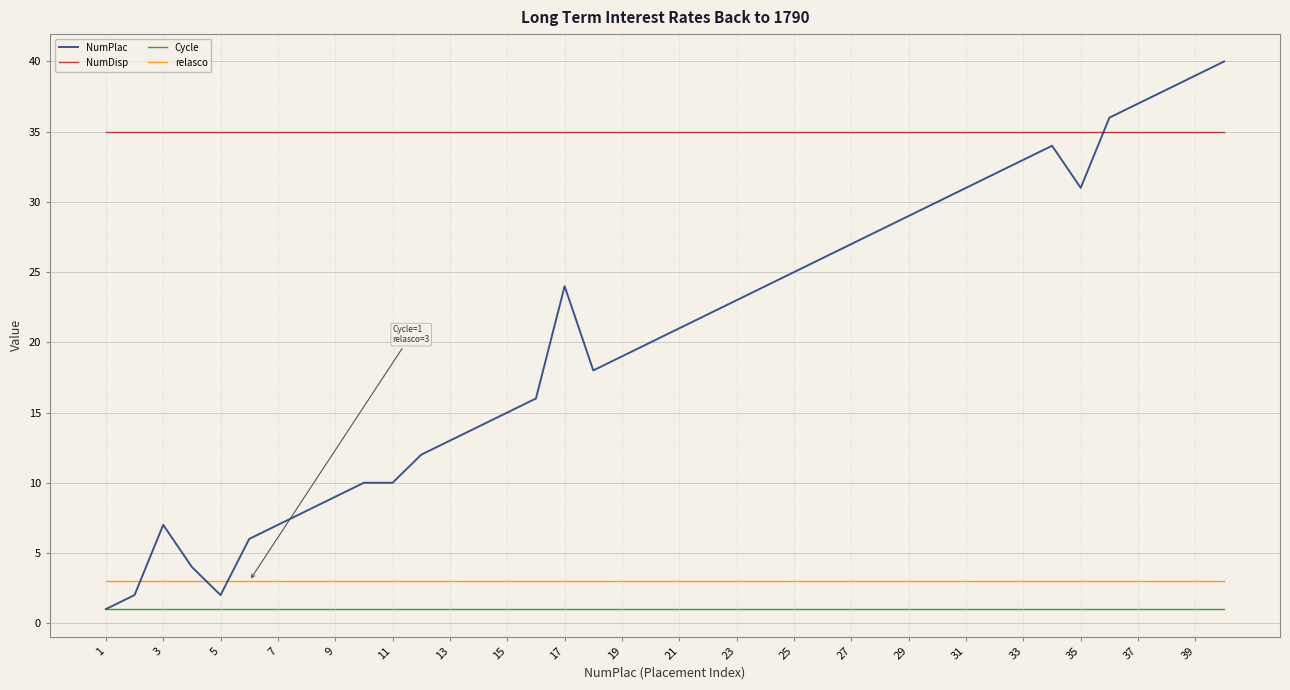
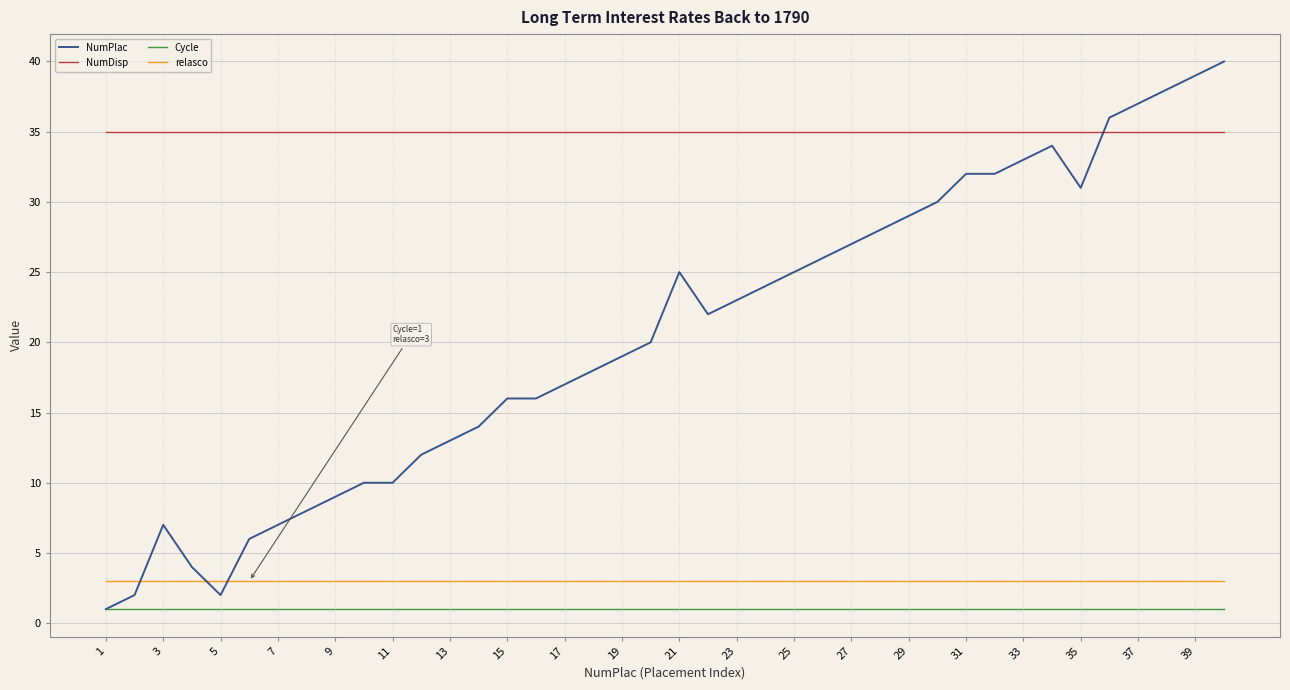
NumPlac, 15: 15 -> 16
NumPlac, 17: 24 -> 17
NumPlac, 21: 21 -> 25
NumPlac, 31: 31 -> 32
